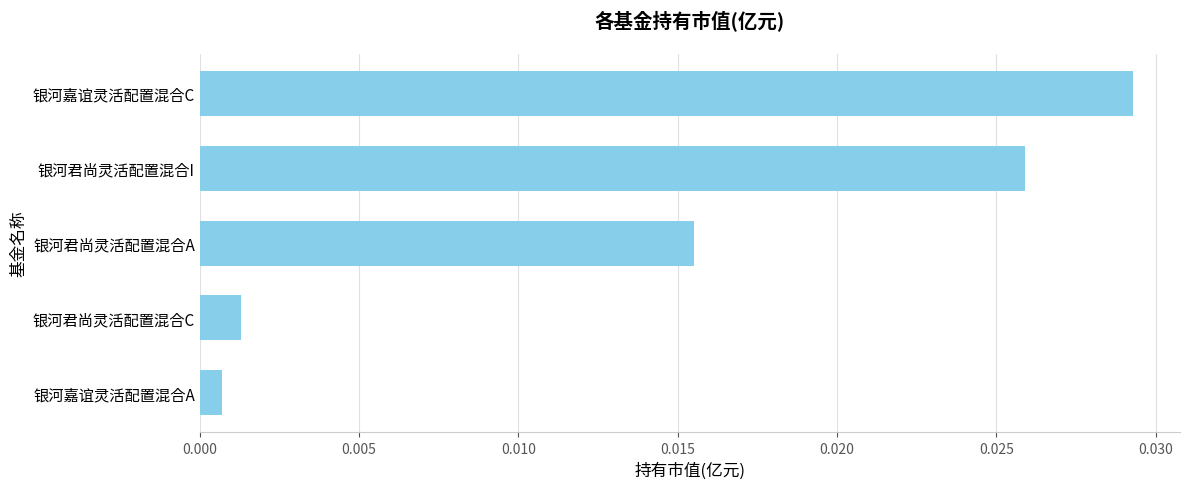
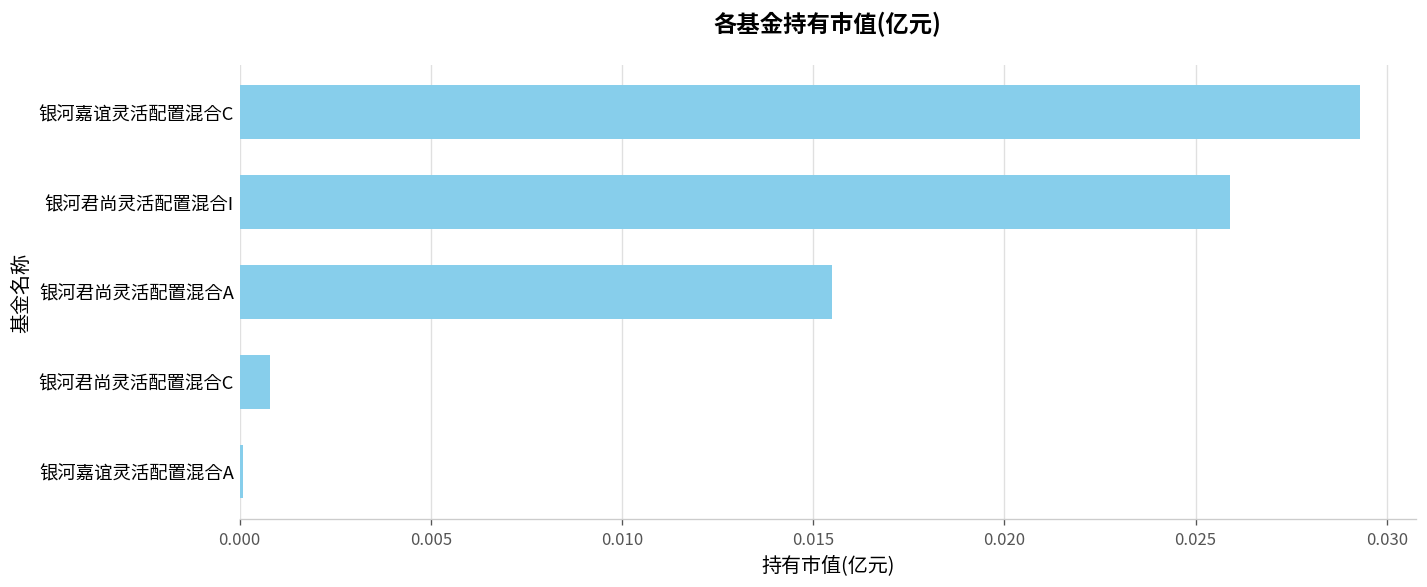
银河君尚灵活配置混合C: 0.0013 -> 0.0008
银河嘉谊灵活配置混合A: 0.0007 -> 0.0001
